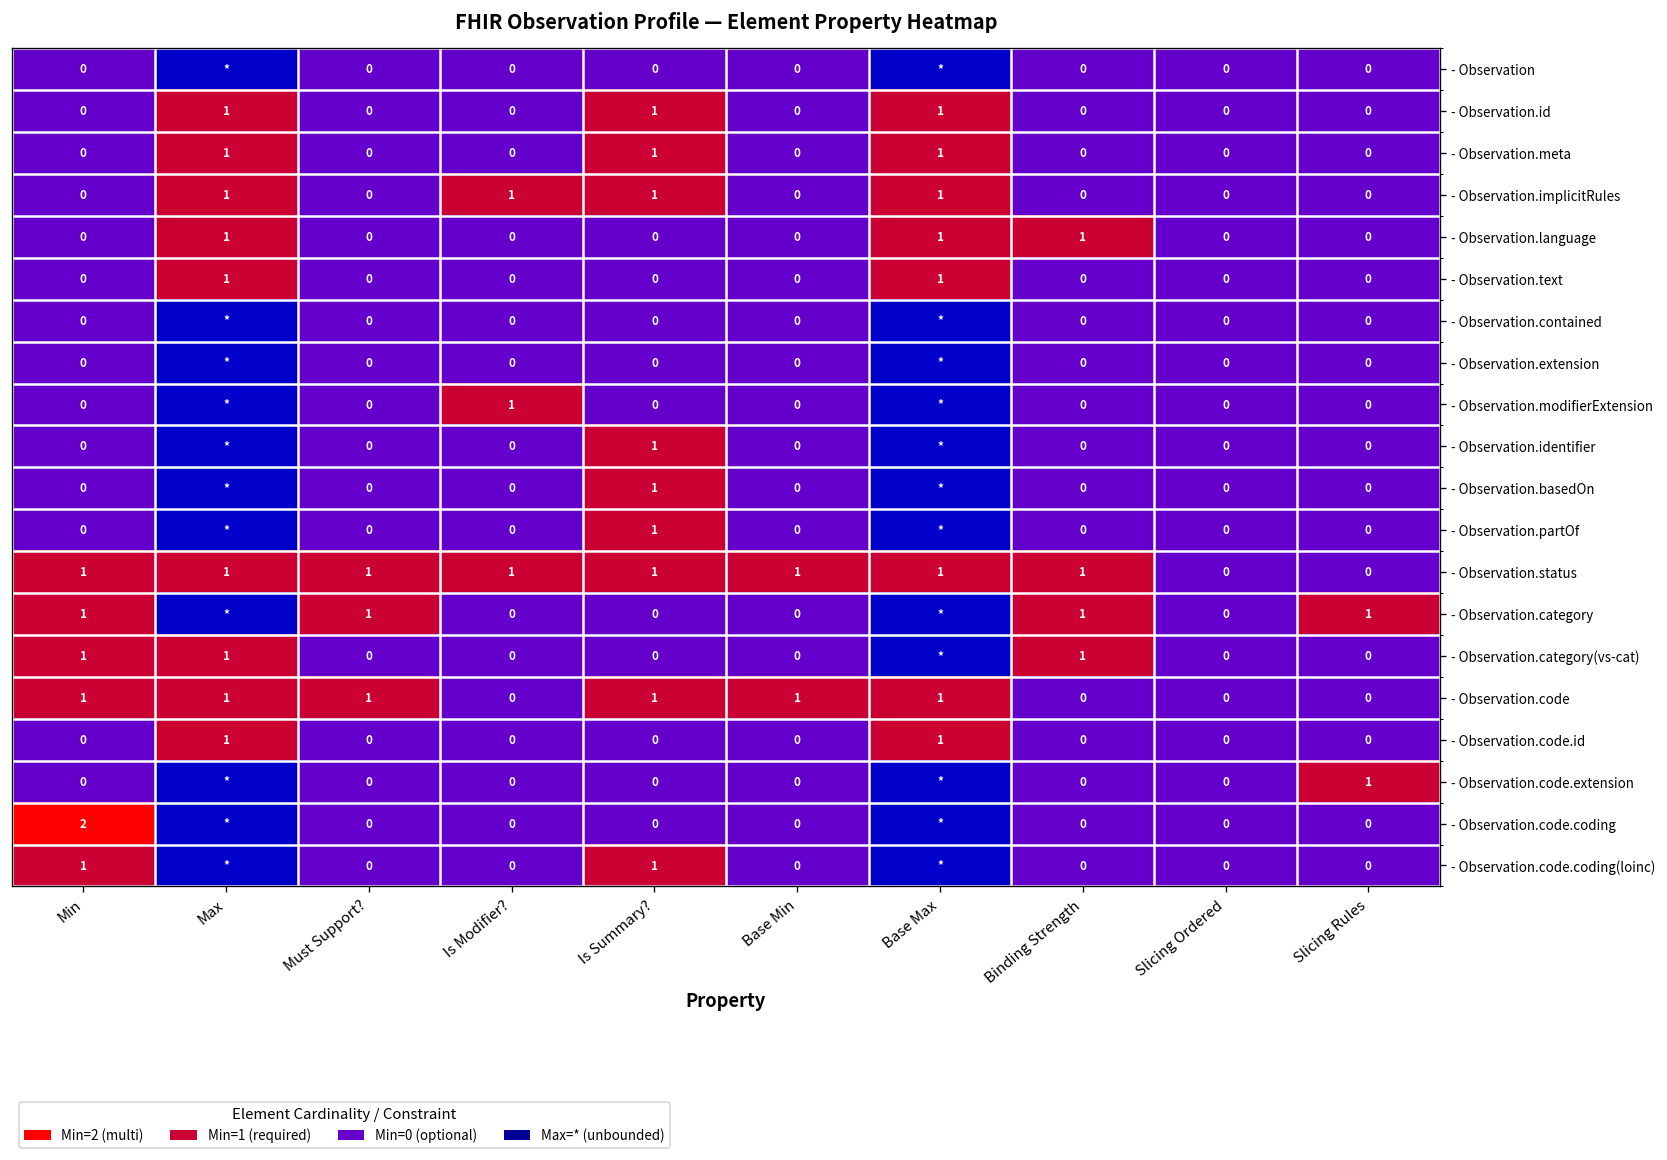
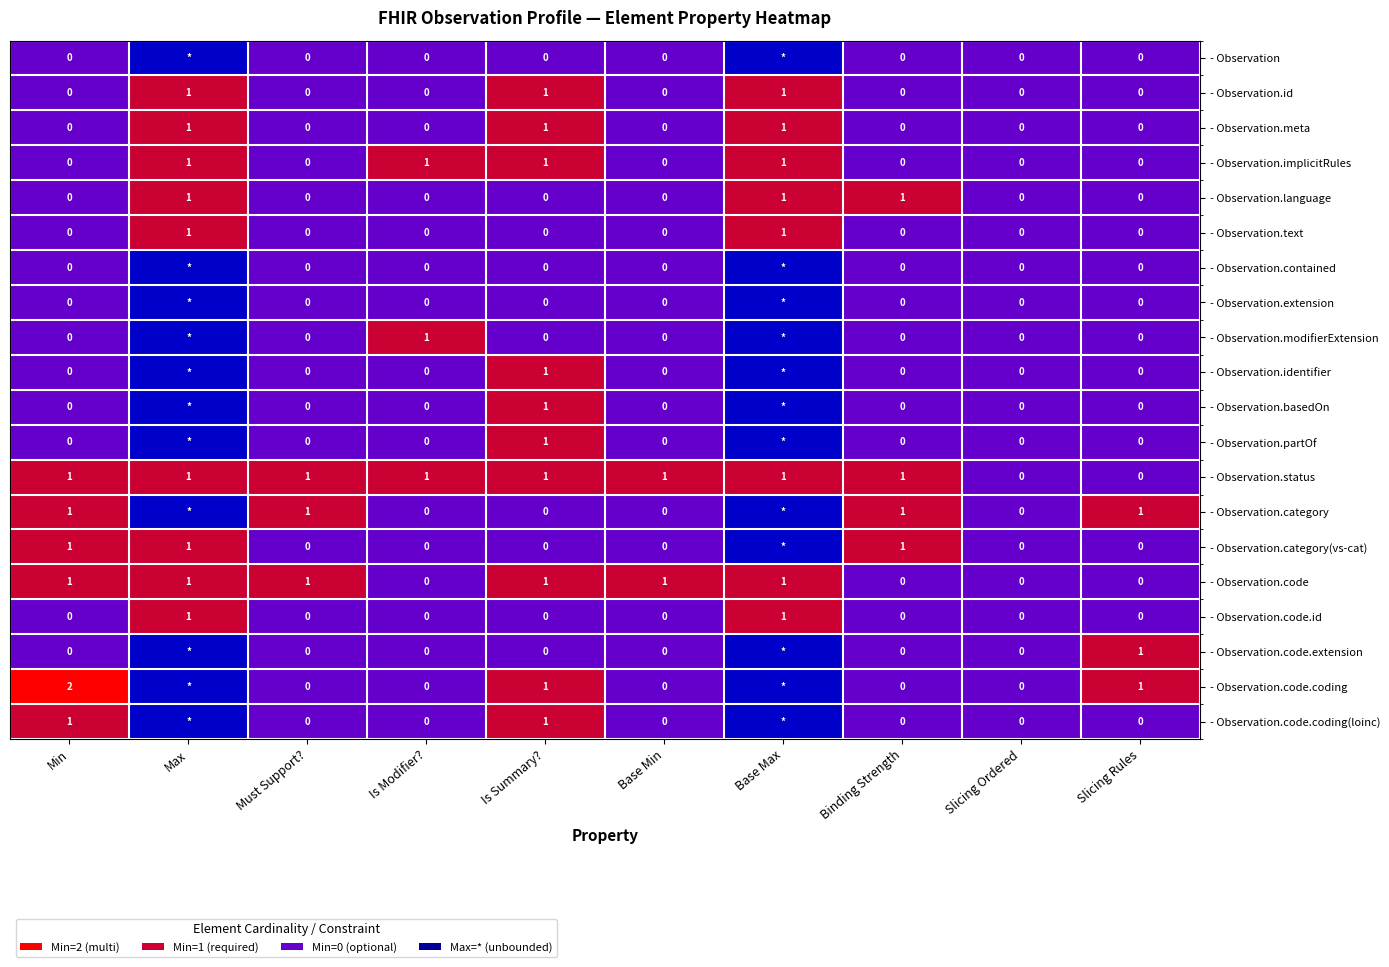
- Observation.code.coding, Is Summary?: 0 -> 1
- Observation.code.coding, Slicing Rules: 0 -> 1
